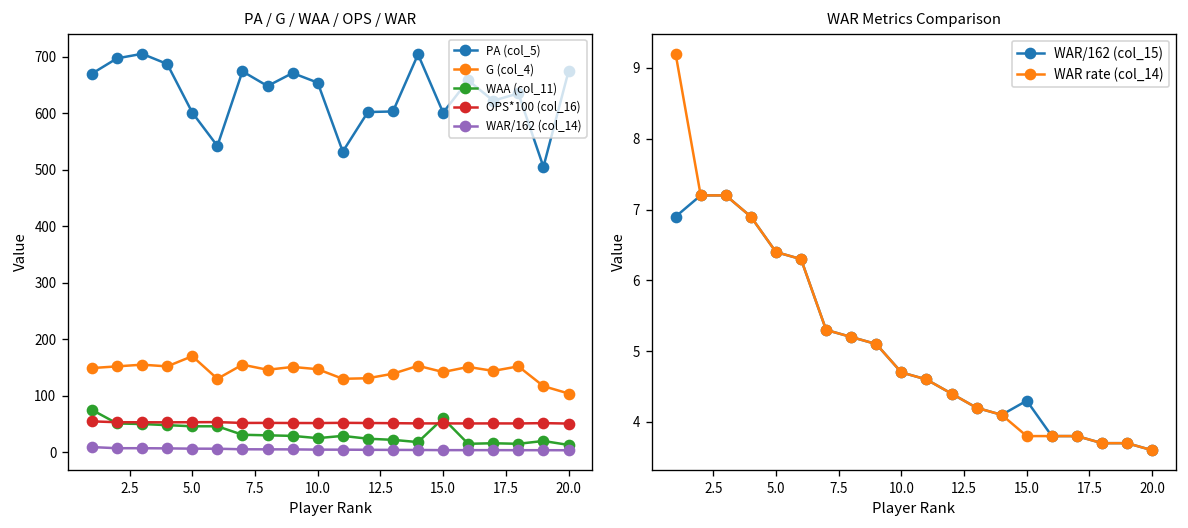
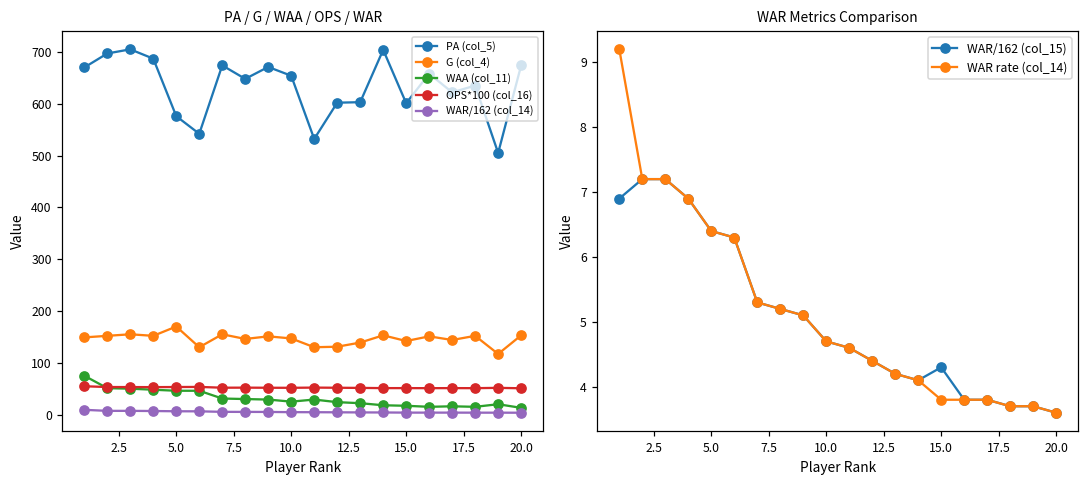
PA / G / WAA / OPS / WAR, PA (col_5), 5.0: 600 -> 580
PA / G / WAA / OPS / WAR, WAA (col_11), 15.0: 60 -> 20
PA / G / WAA / OPS / WAR, G (col_4), 20.0: 100 -> 150
